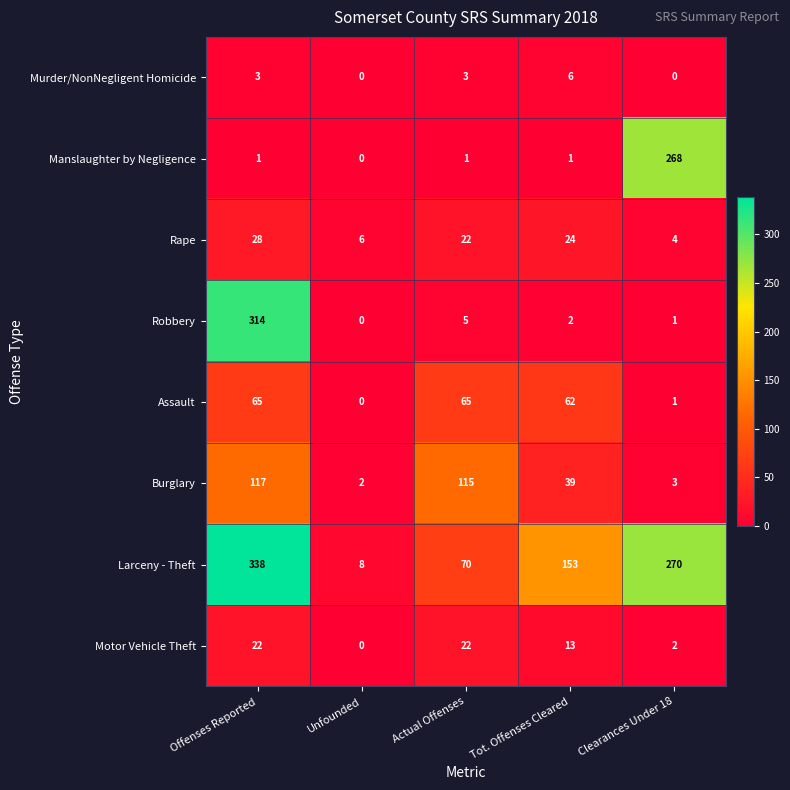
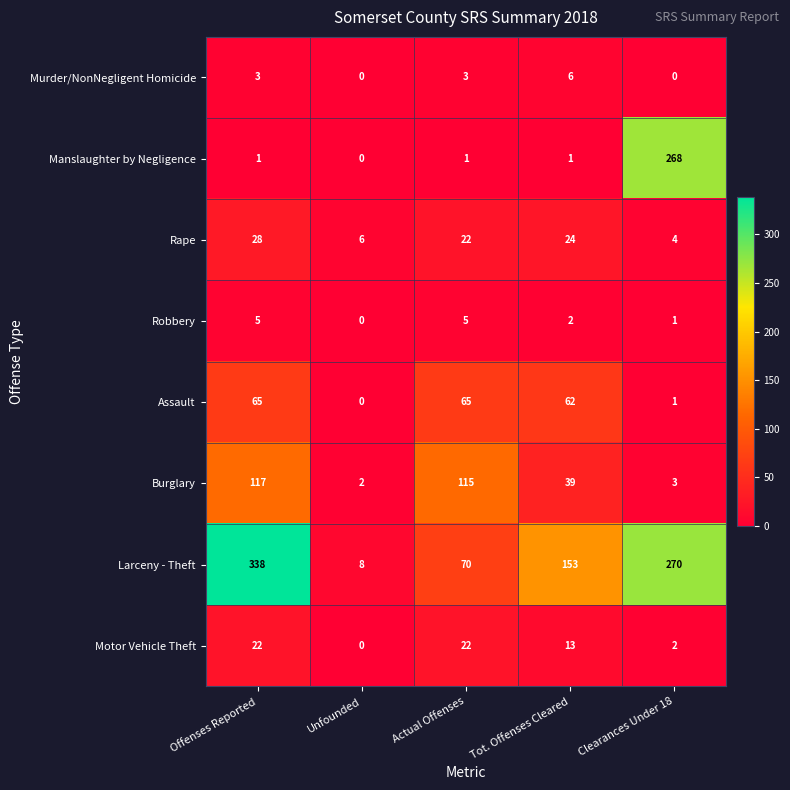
Robbery, Offenses Reported: 314 -> 5
